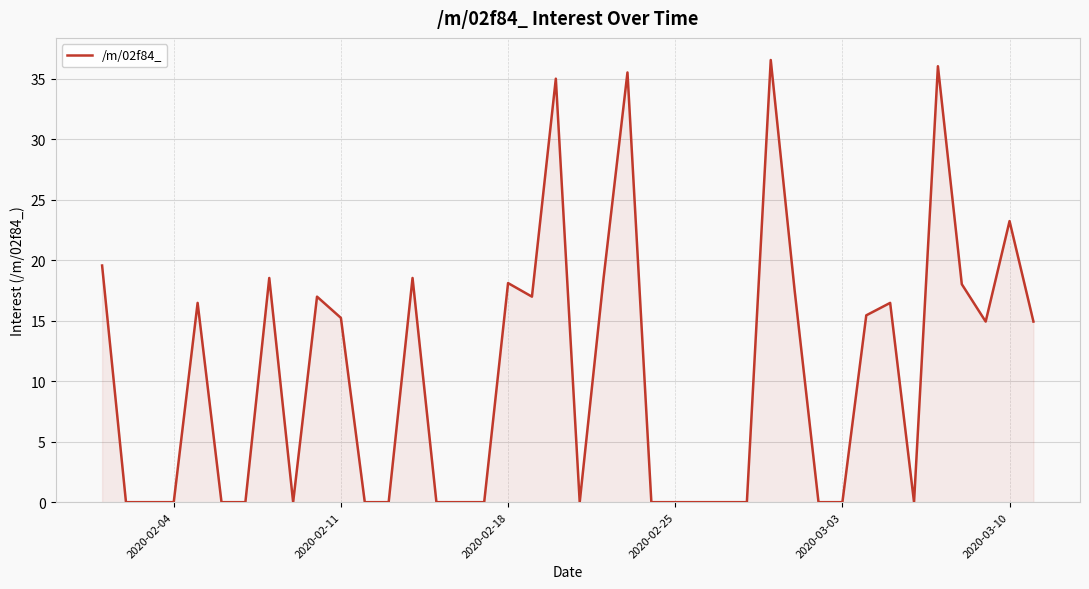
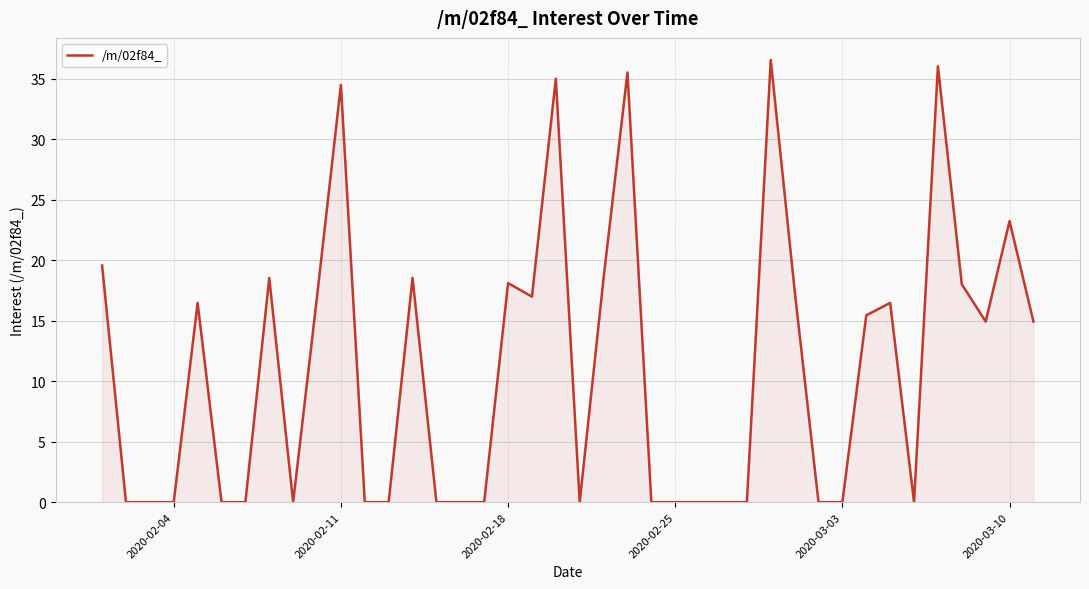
2020-02-11: 15.2 -> 34.5
